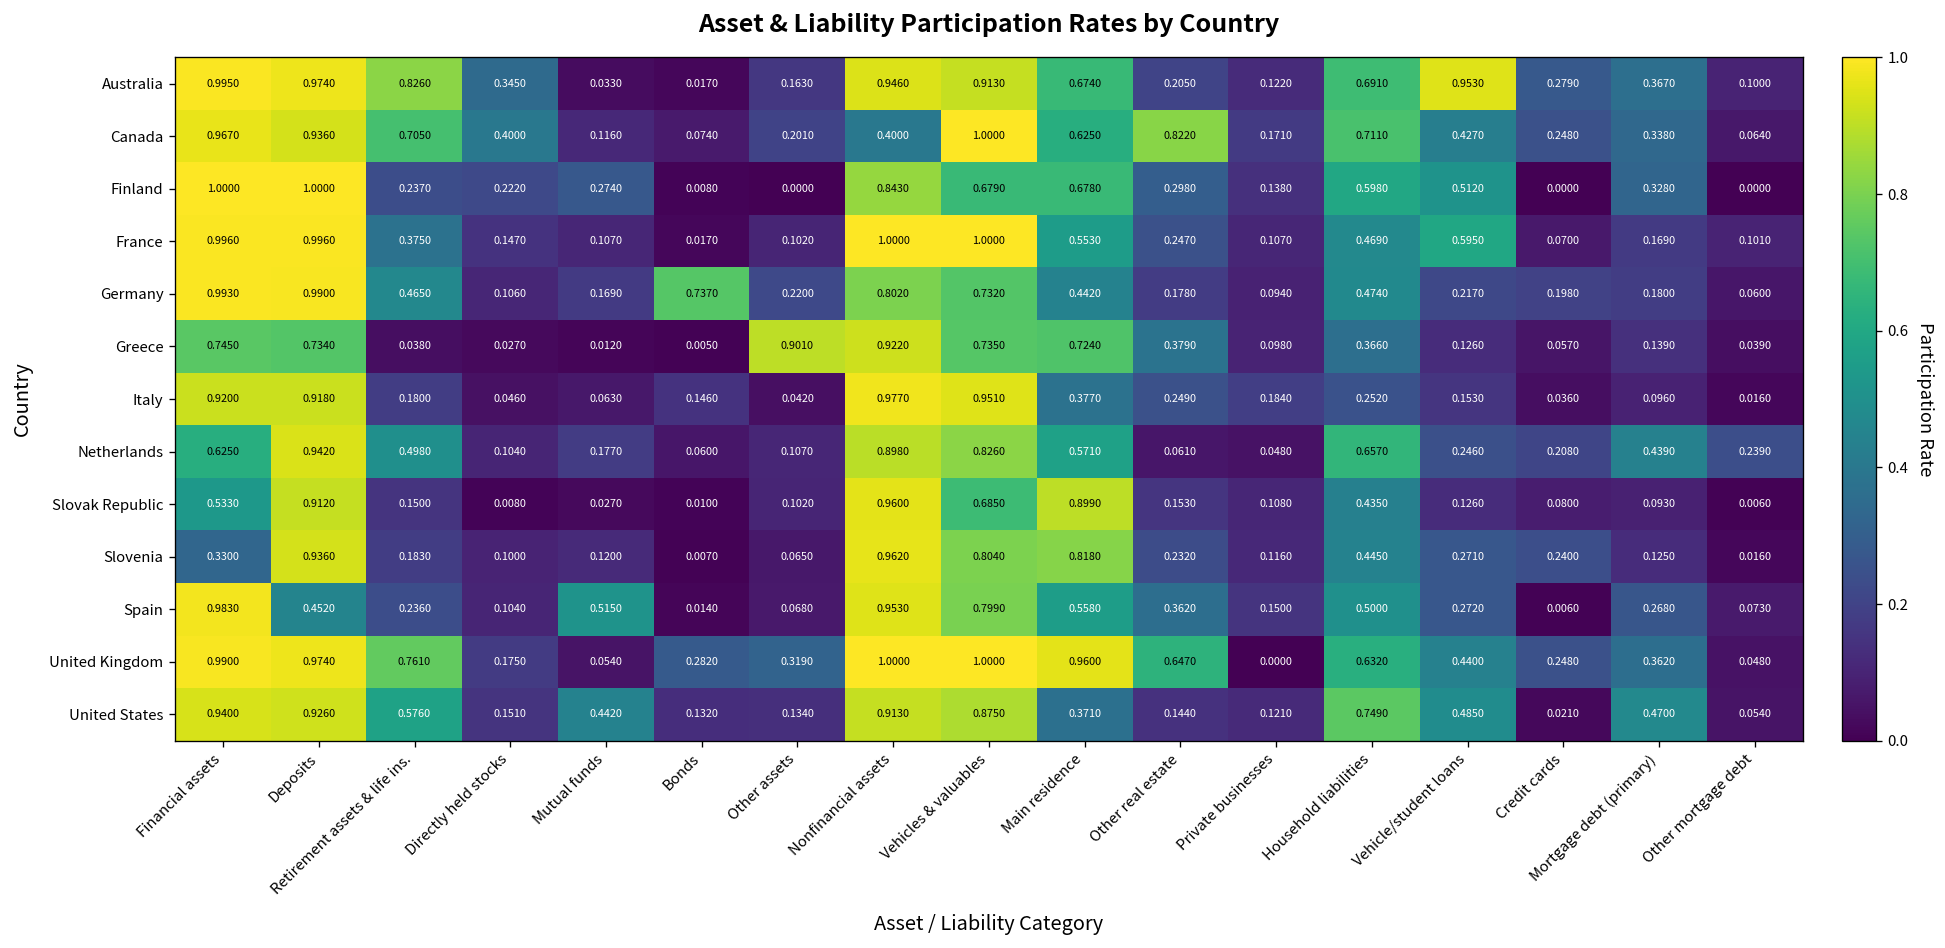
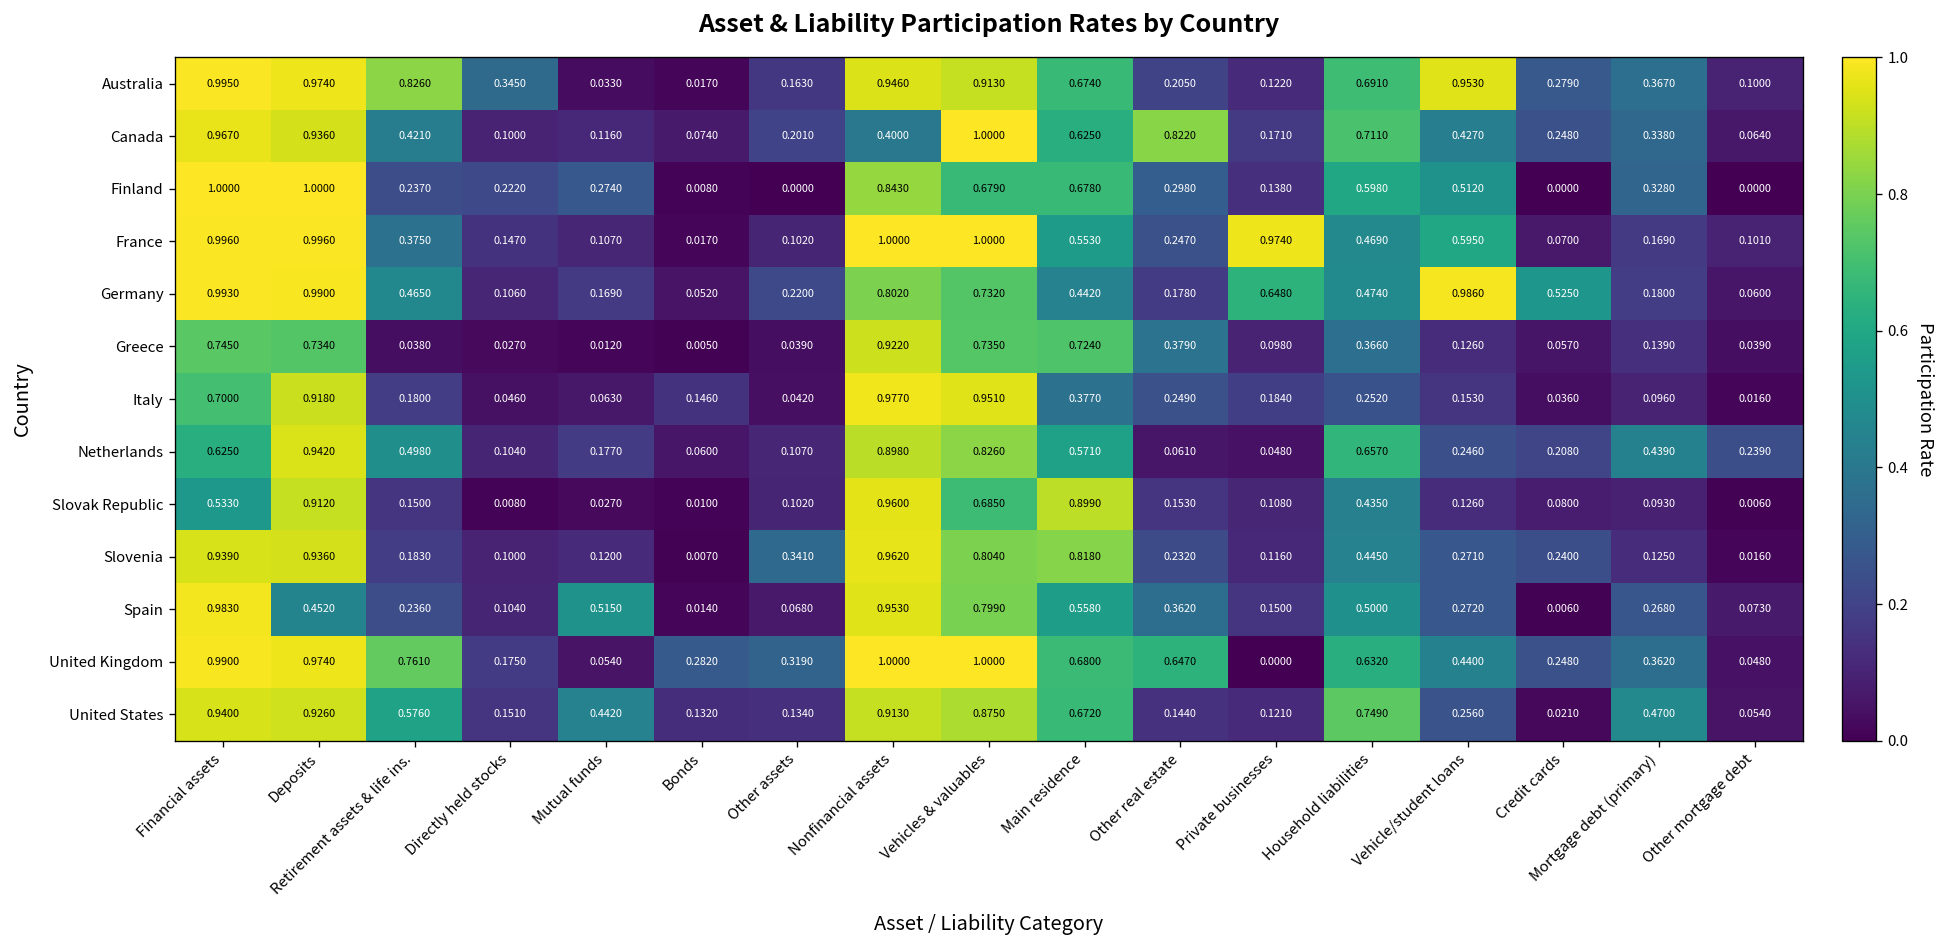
Canada, Retirement assets & life ins.: 0.7050 -> 0.4210
Canada, Directly held stocks: 0.4000 -> 0.1000
France, Private businesses: 0.1070 -> 0.9740
Germany, Bonds: 0.7370 -> 0.0520
Germany, Private businesses: 0.0940 -> 0.6480
Germany, Vehicle/student loans: 0.2170 -> 0.9860
Germany, Credit cards: 0.1980 -> 0.5250
Greece, Other assets: 0.9010 -> 0.0390
Italy, Financial assets: 0.9200 -> 0.7000
Slovenia, Financial assets: 0.3300 -> 0.9390
Slovenia, Other assets: 0.0650 -> 0.3410
United Kingdom, Main residence: 0.9600 -> 0.6800
United States, Main residence: 0.3710 -> 0.6720
United States, Vehicle/student loans: 0.4850 -> 0.2560
